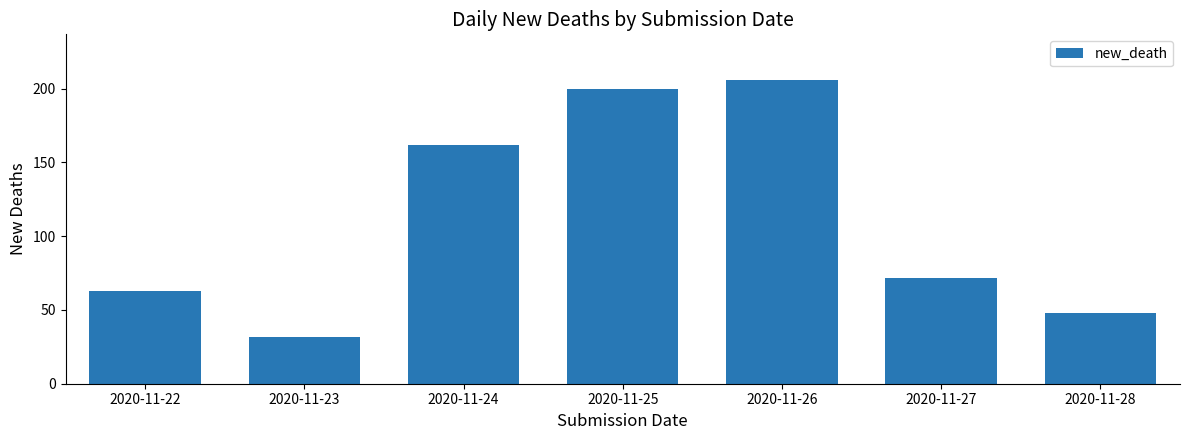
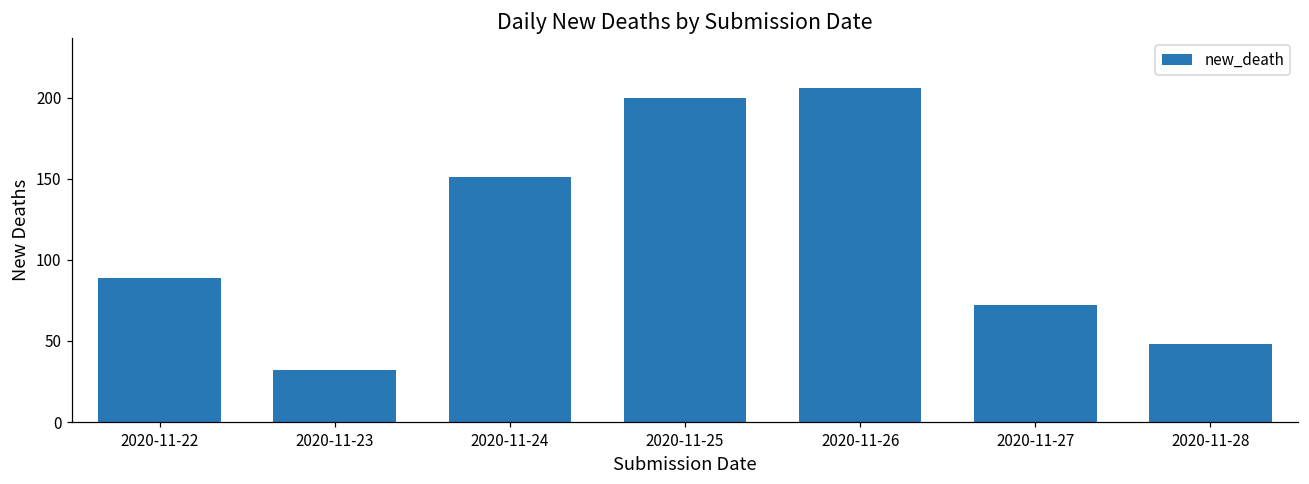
2020-11-22: 63 -> 89
2020-11-24: 162 -> 151
